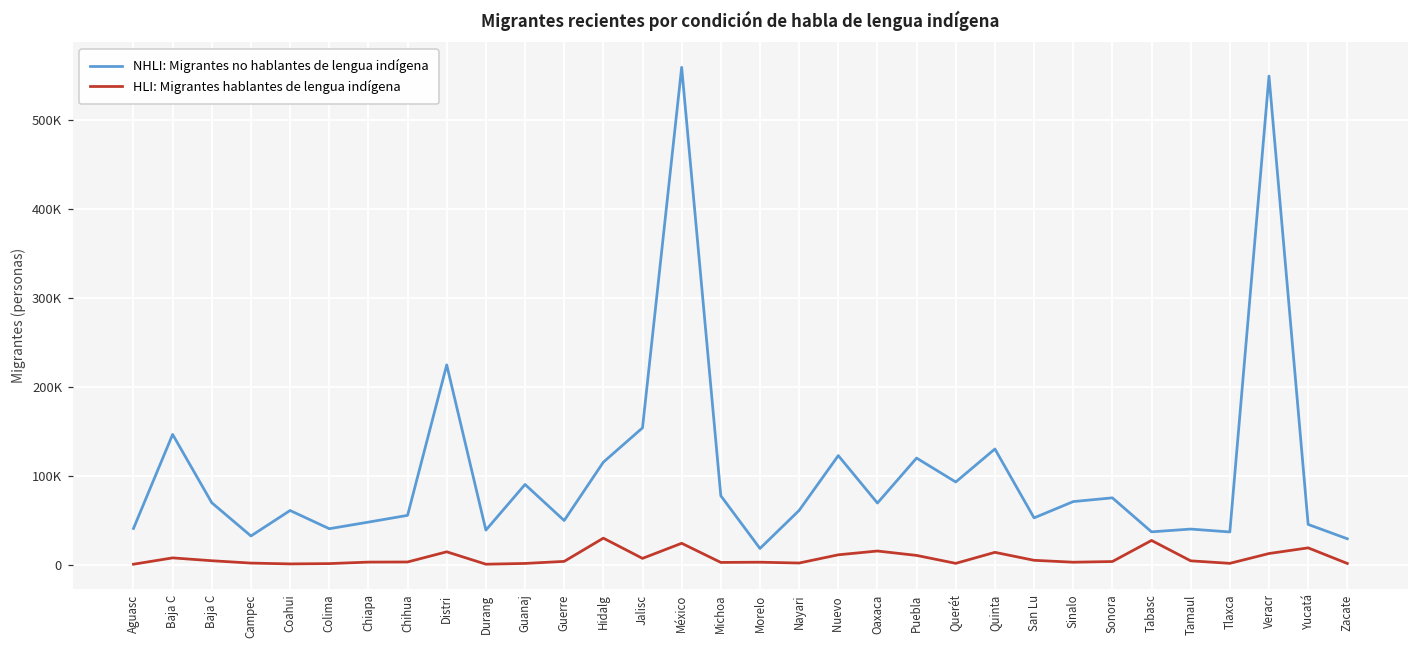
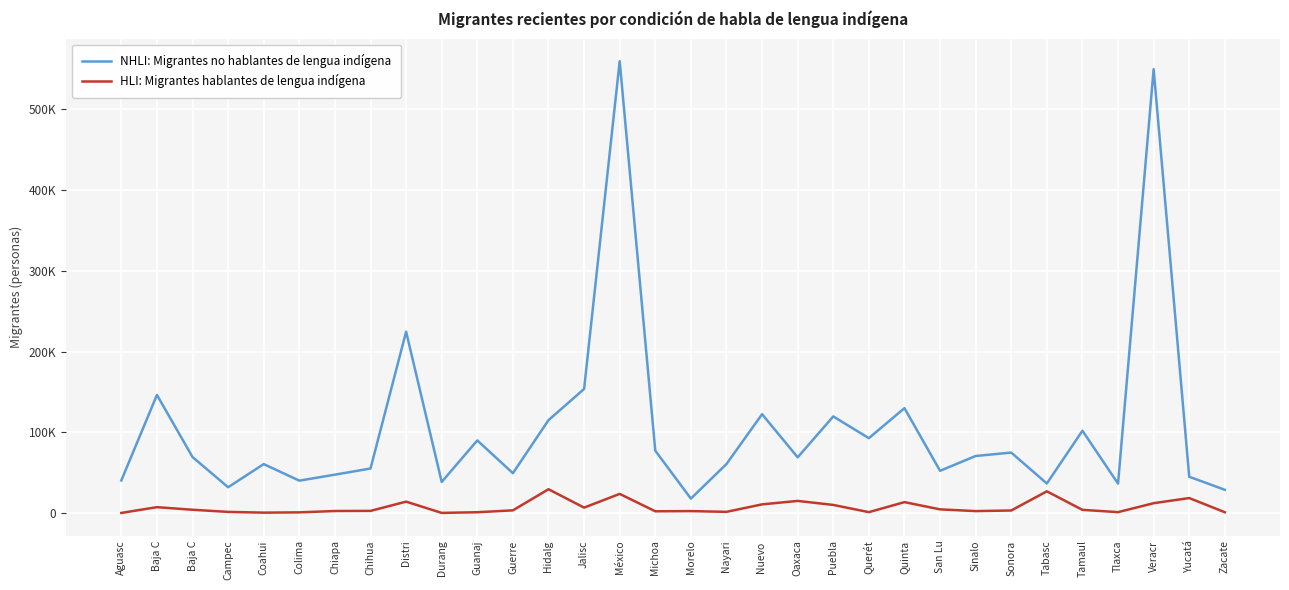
NHLI: Migrantes no hablantes de lengua indígena, Tamaul: 40000 -> 100000
